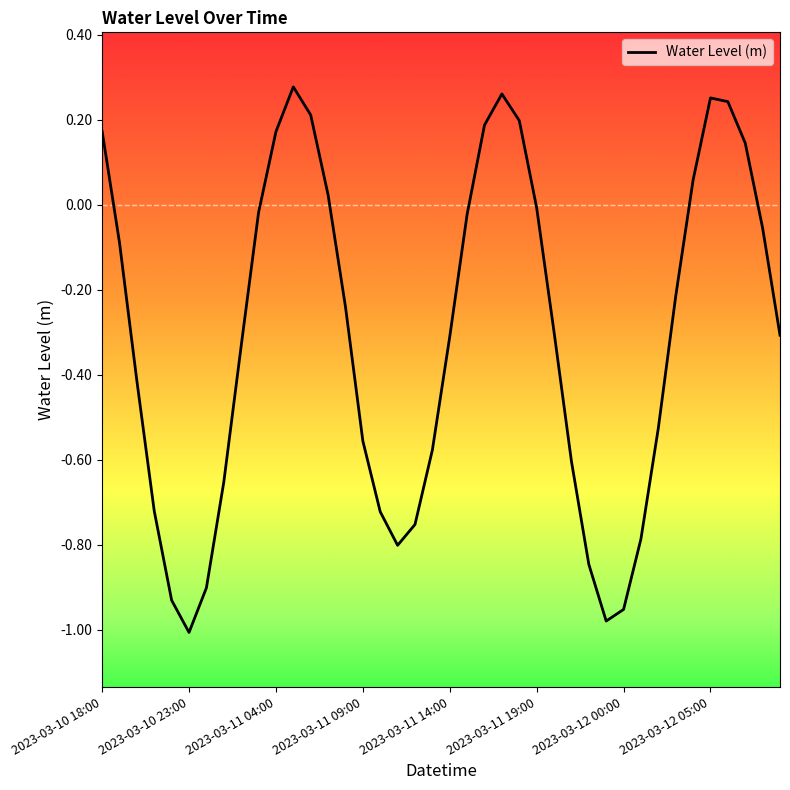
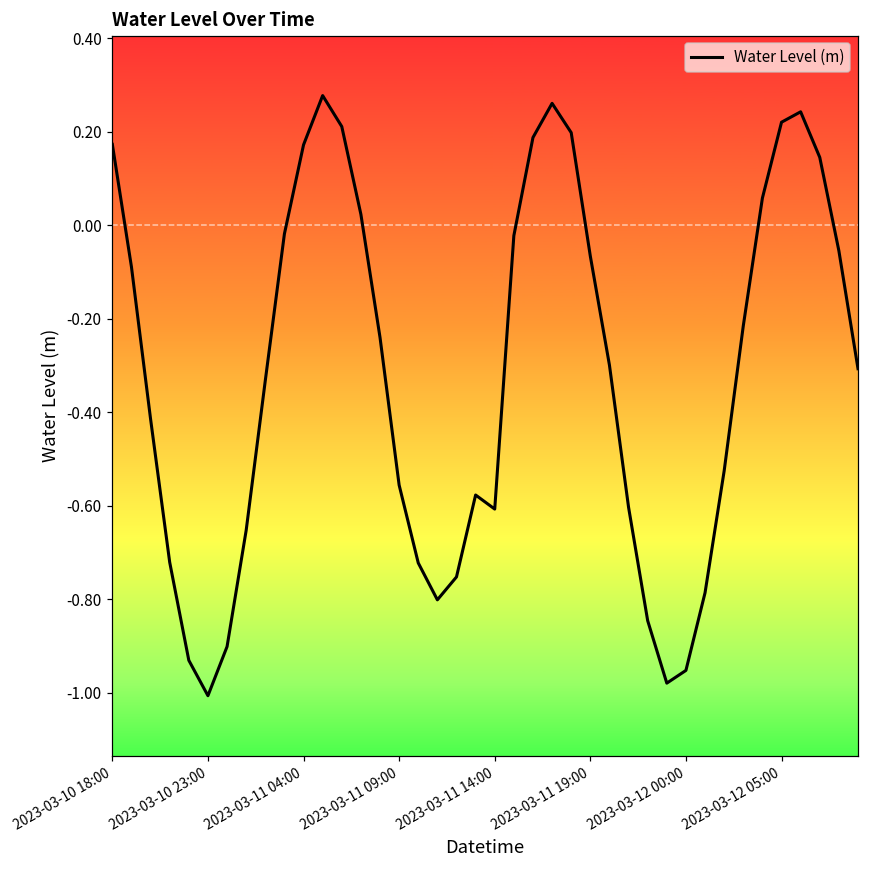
2023-03-11 14:00: -0.31 -> -0.61
2023-03-11 19:00: -0.01 -> -0.07
2023-03-12 05:00: 0.25 -> 0.22
